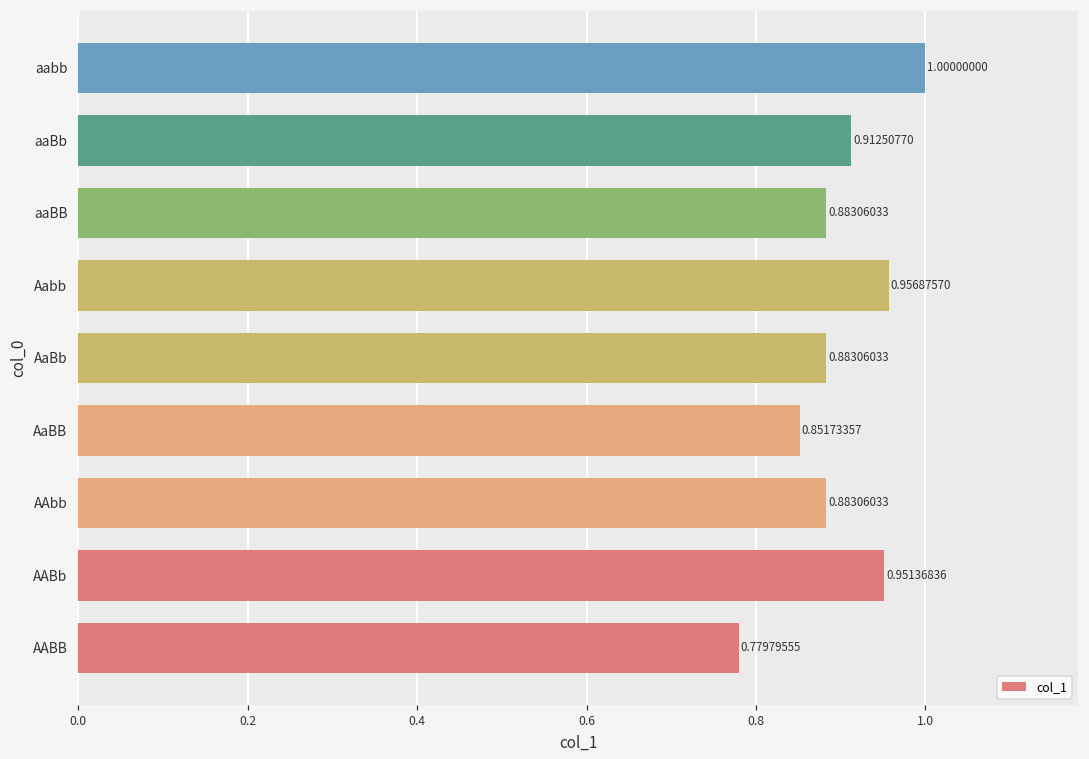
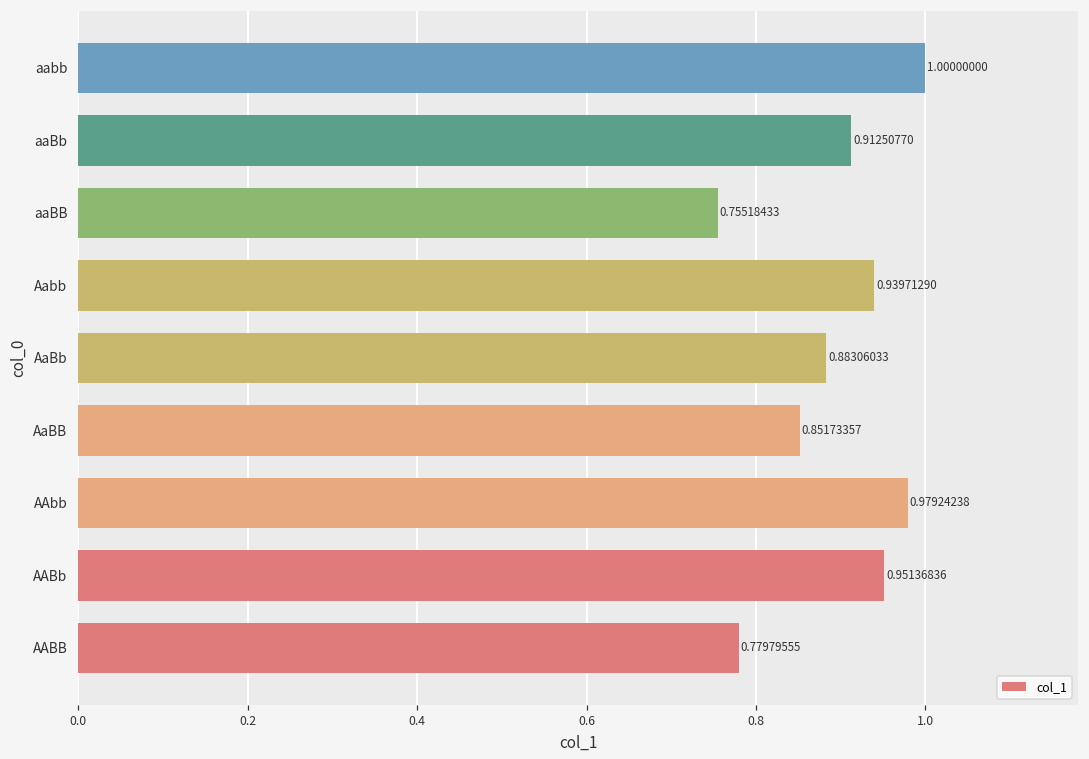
aaBB: 0.88306033 -> 0.75518433
Aabb: 0.95687570 -> 0.93971290
AAbb: 0.88306033 -> 0.97924238
